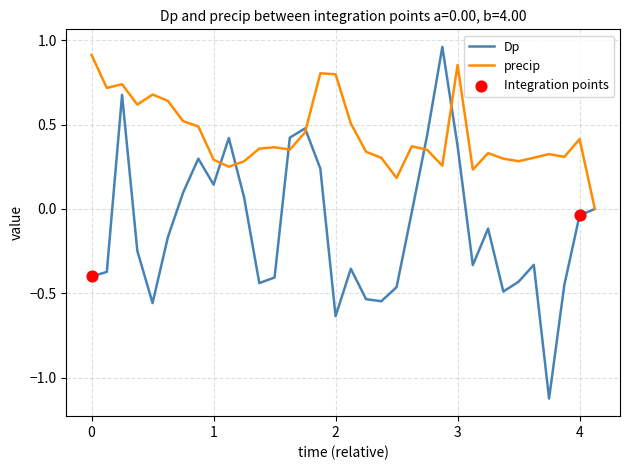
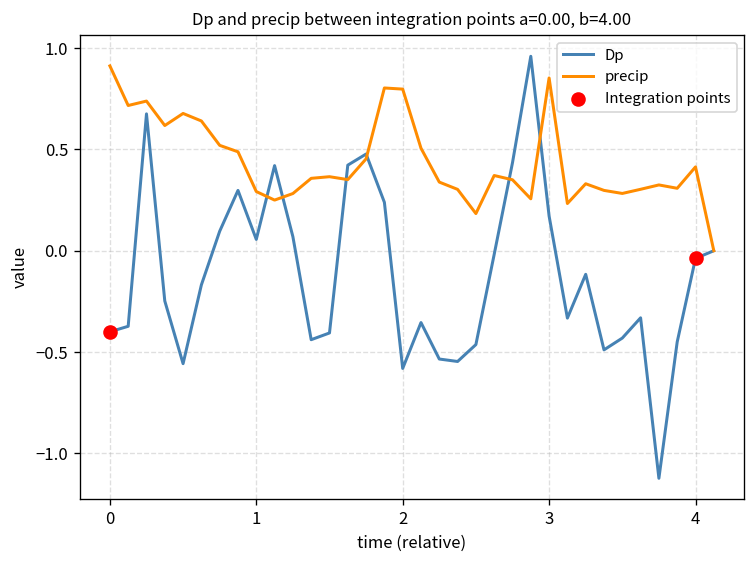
Dp, 1: 0.14 -> 0.06
Dp, 2: -0.63 -> -0.58
Dp, 3: 0.37 -> 0.17
